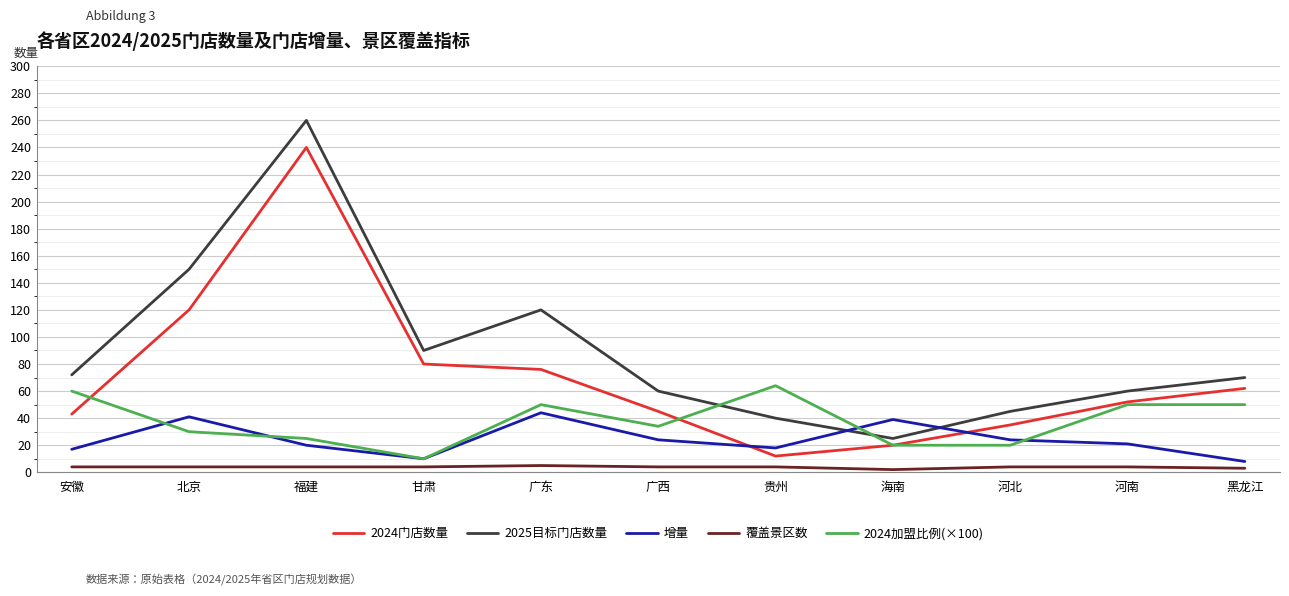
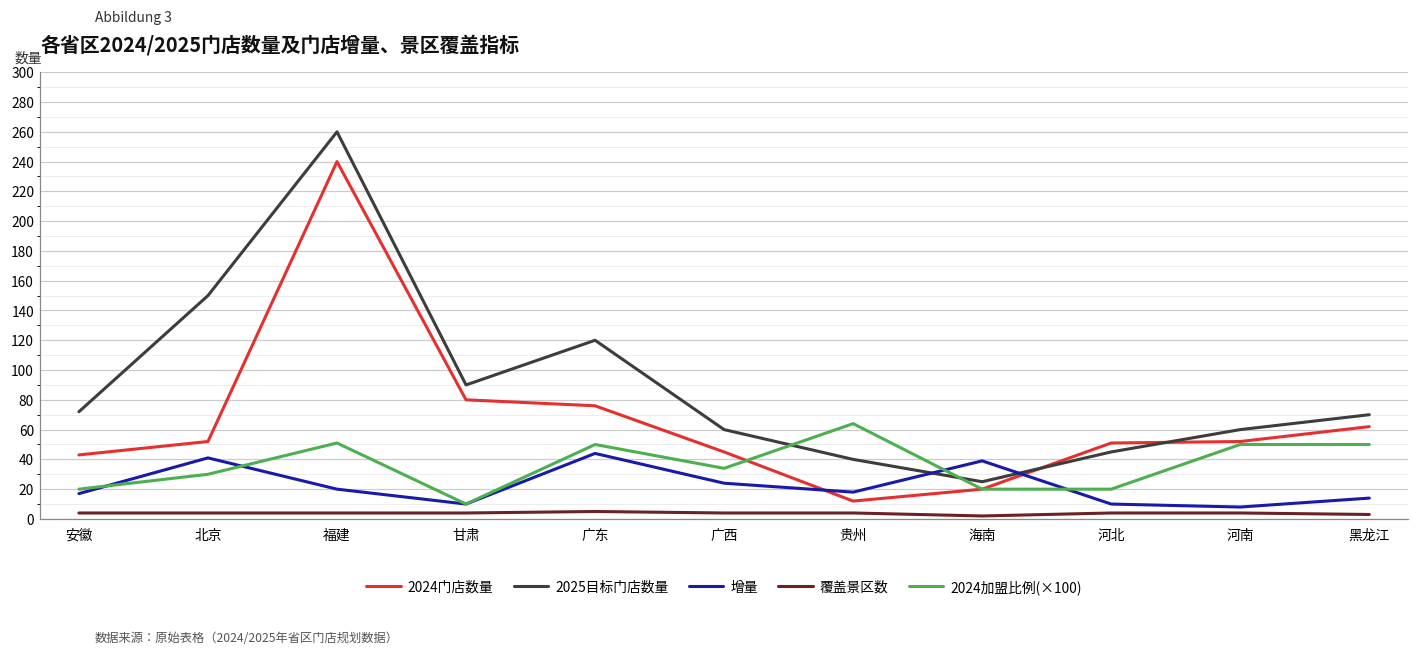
2024加盟比例(×100), 安徽: 60 -> 20
2024门店数量, 北京: 120 -> 52
2024加盟比例(×100), 福建: 25 -> 51
2024门店数量, 河北: 35 -> 51
增量, 河北: 24 -> 10
增量, 河南: 21 -> 8
增量, 黑龙江: 8 -> 14
